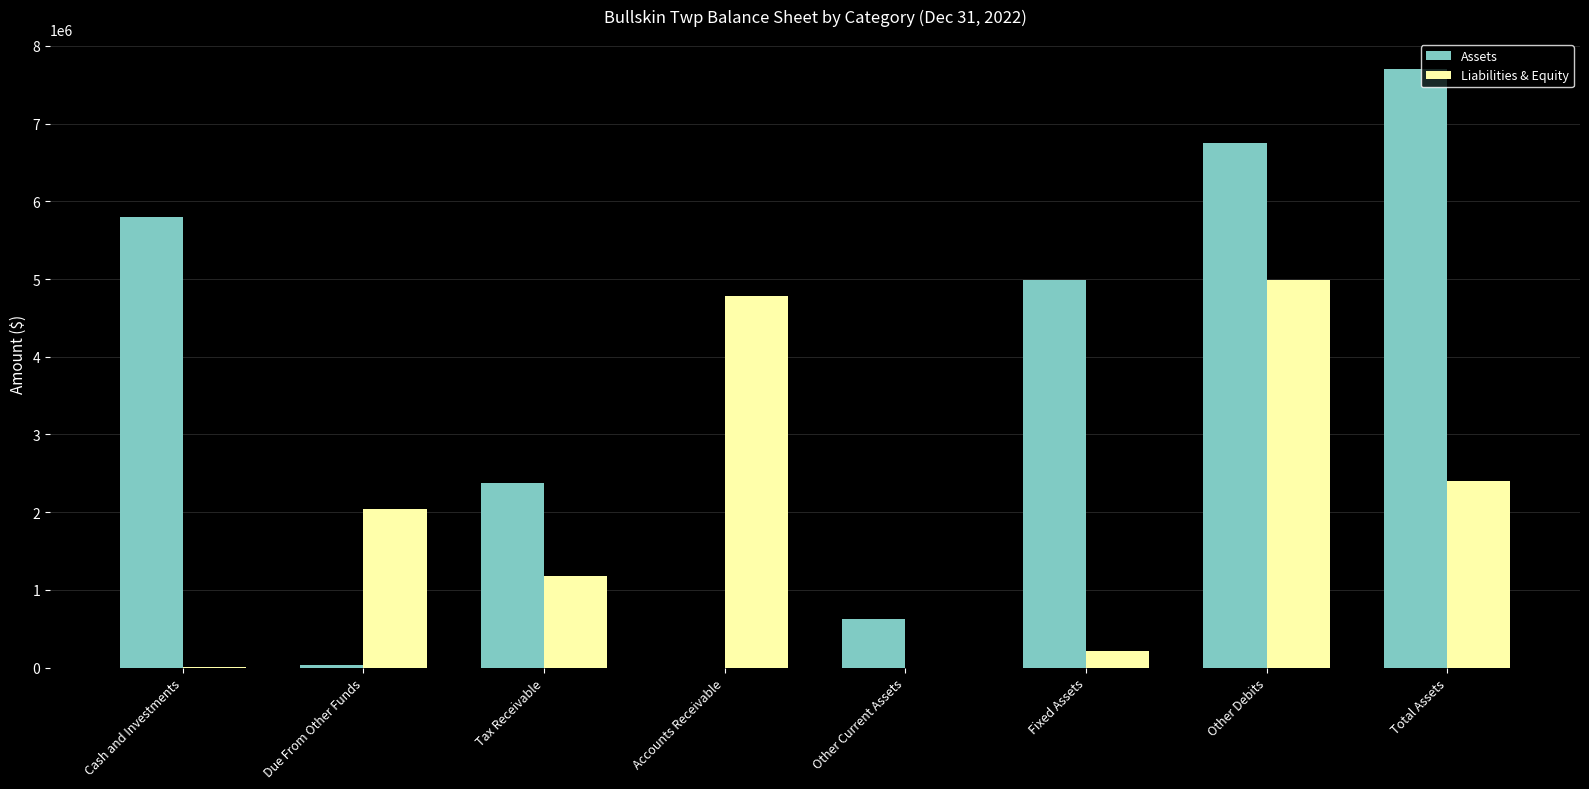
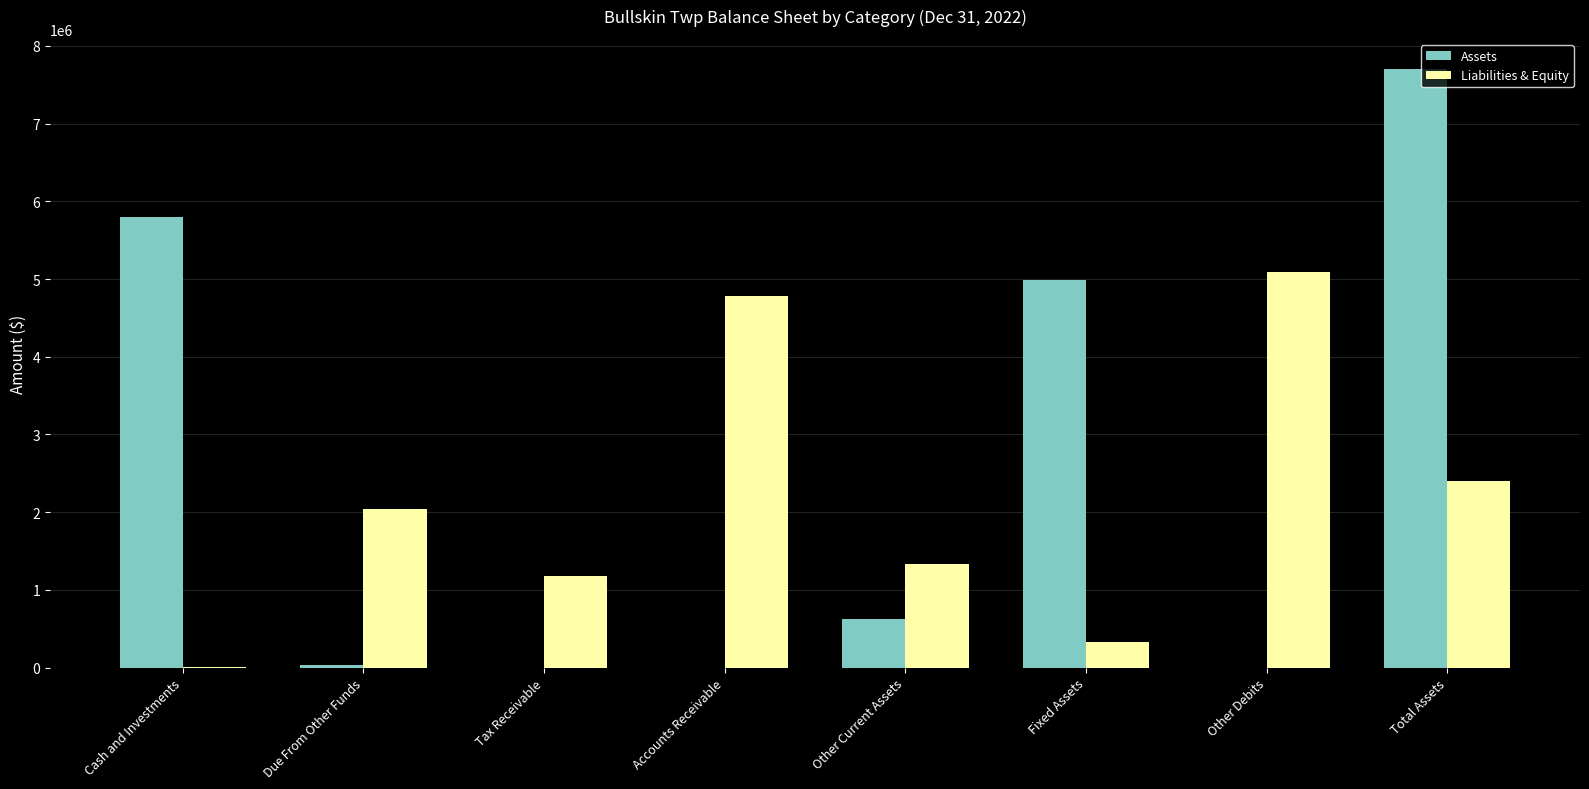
Assets, Tax Receivable: 2400000 -> 0
Liabilities & Equity, Other Current Assets: 0 -> 1300000
Liabilities & Equity, Fixed Assets: 200000 -> 300000
Assets, Other Debits: 6800000 -> 0
Liabilities & Equity, Other Debits: 5000000 -> 5100000
